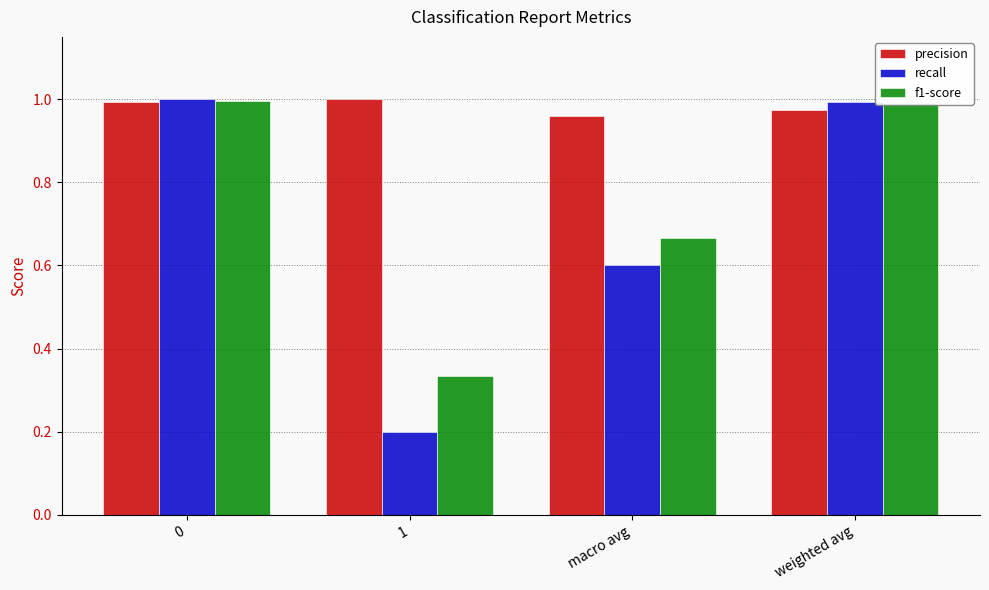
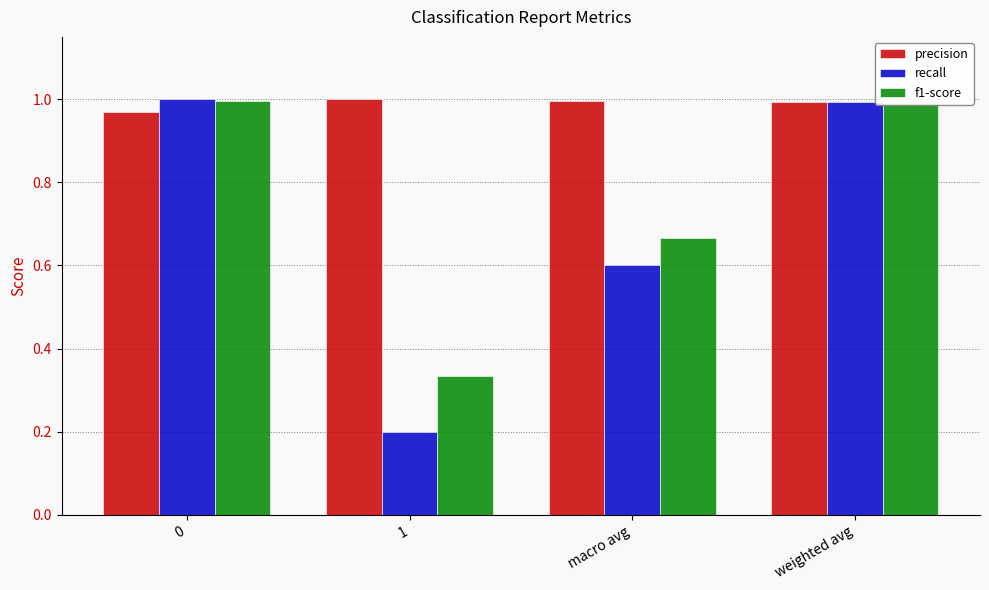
precision, 0: 0.99 -> 0.97
precision, macro avg: 0.96 -> 1.00
precision, weighted avg: 0.97 -> 0.99
